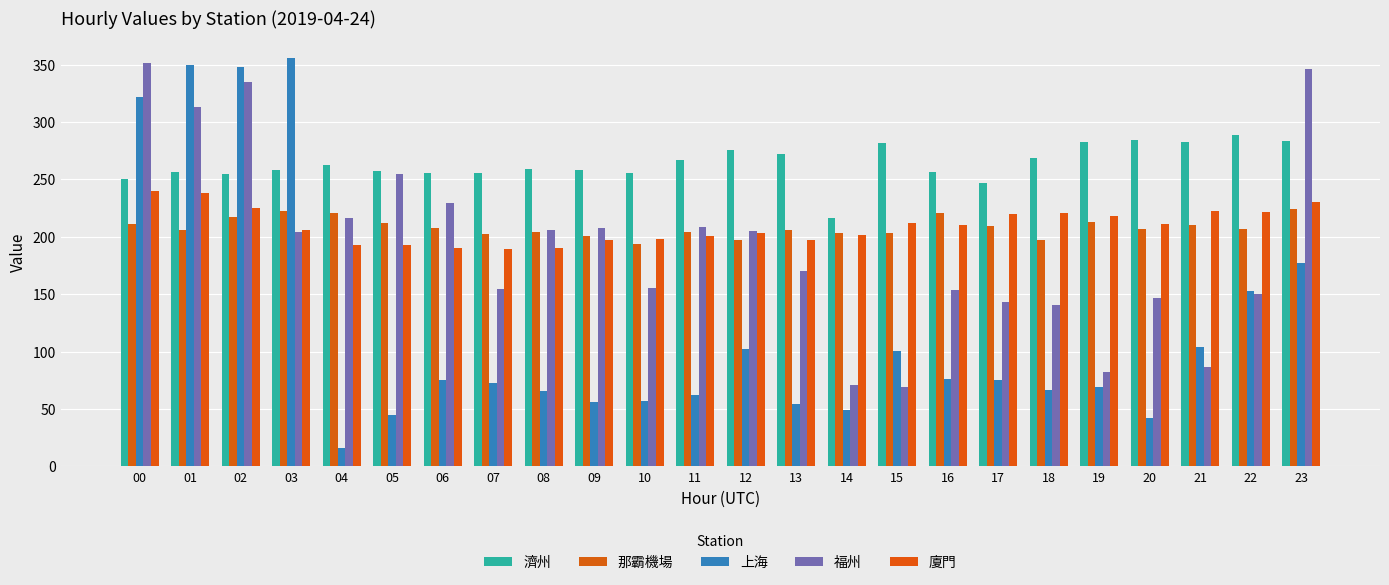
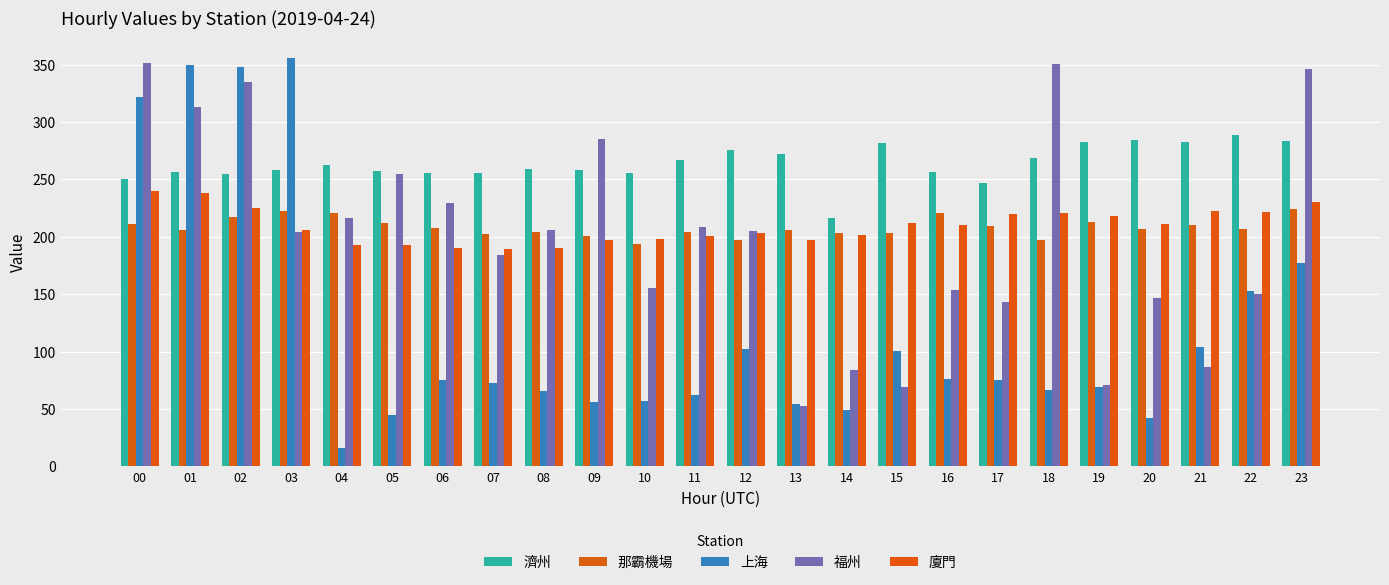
福州, 07: 154 -> 184
福州, 09: 208 -> 285
福州, 13: 170 -> 53
福州, 14: 71 -> 84
福州, 18: 141 -> 351
福州, 19: 82 -> 71
